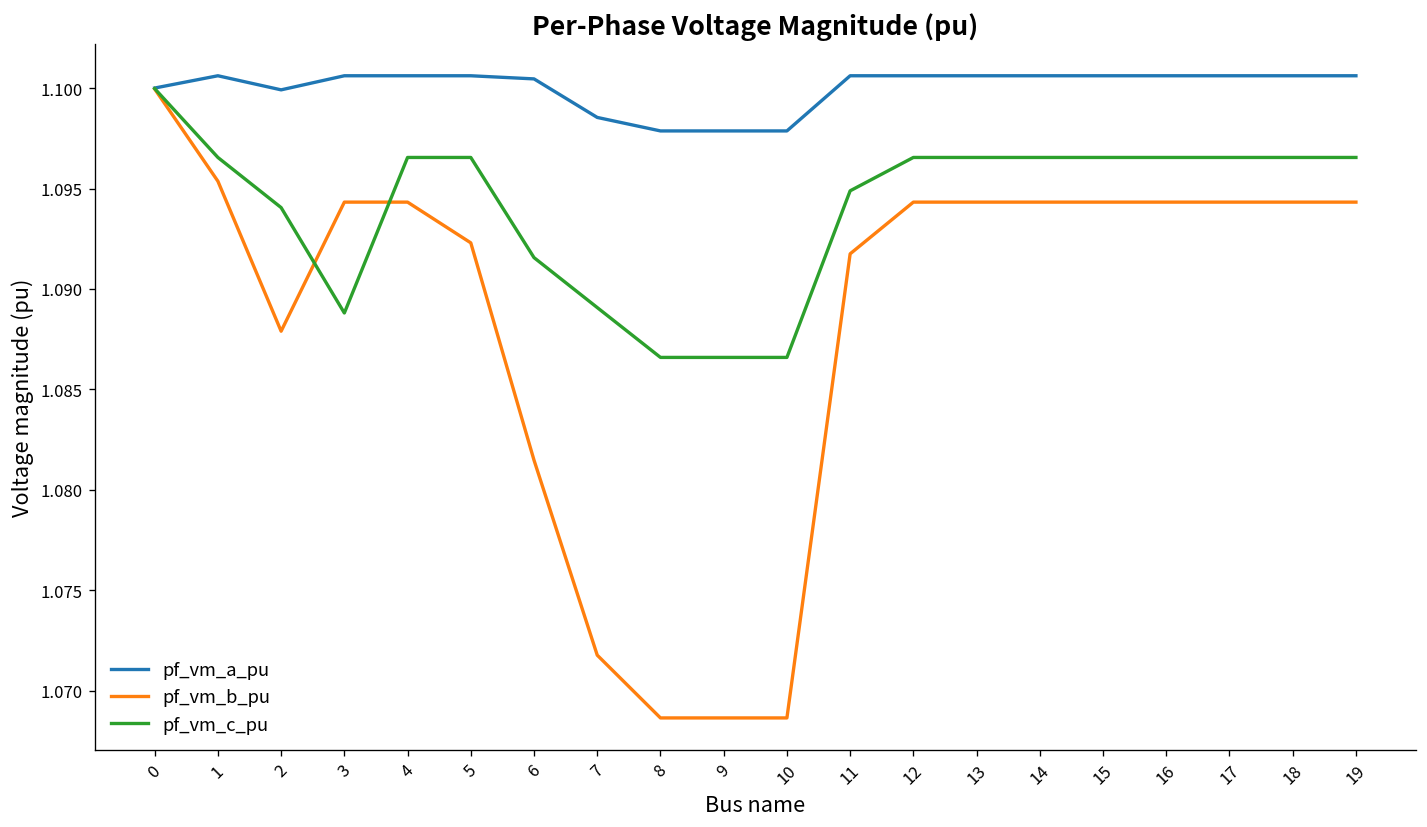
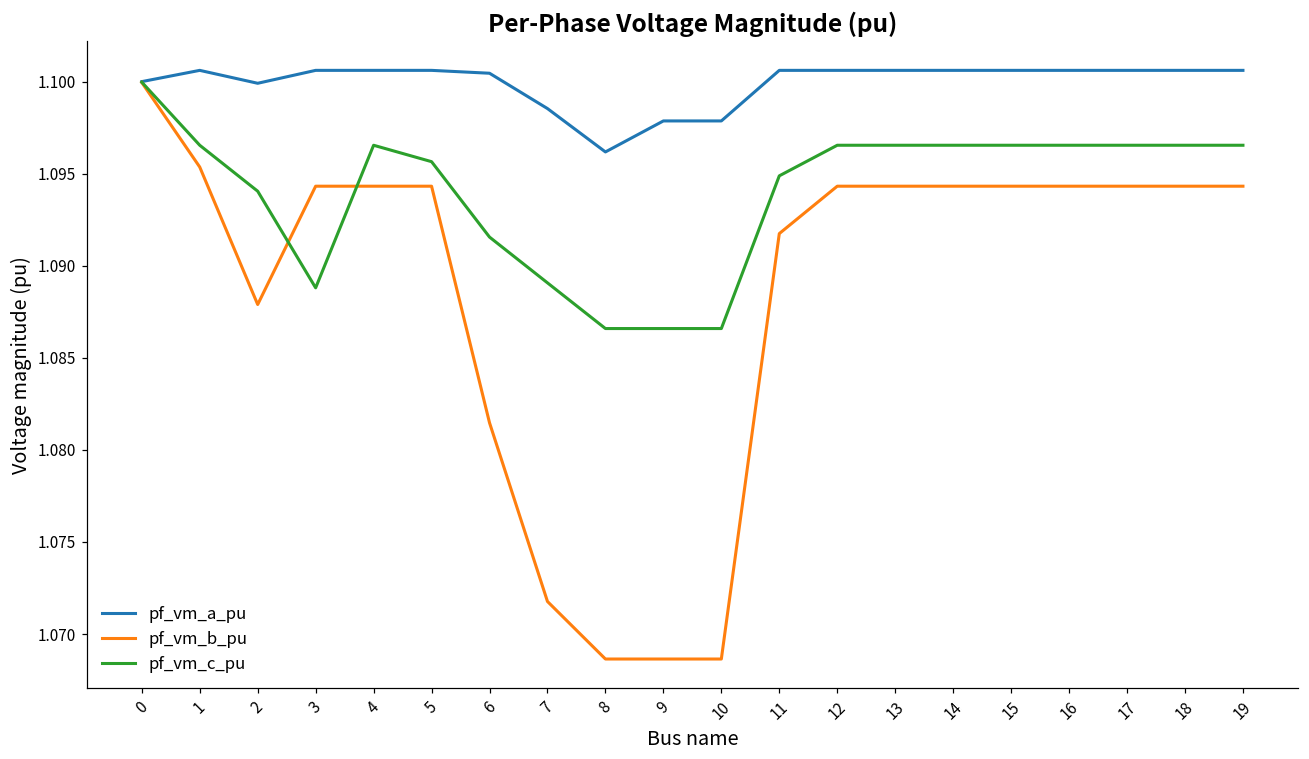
pf_vm_b_pu, 5: 1.0923 -> 1.0943
pf_vm_c_pu, 5: 1.0965 -> 1.0957
pf_vm_a_pu, 8: 1.0979 -> 1.0962
